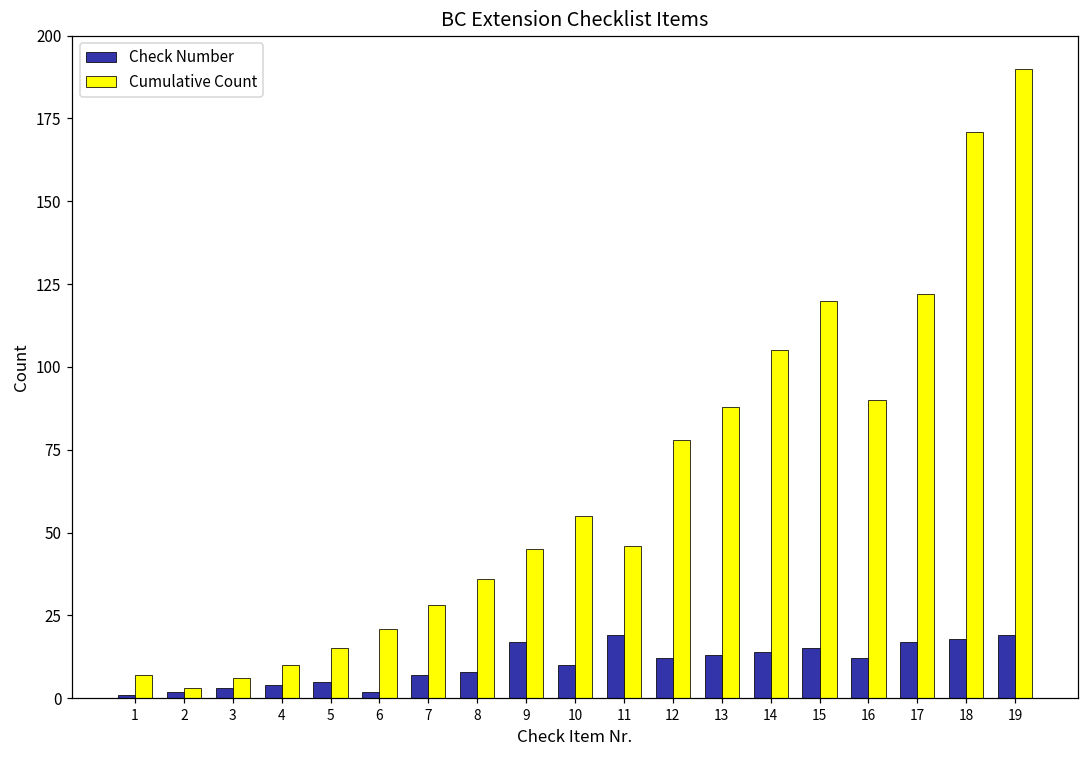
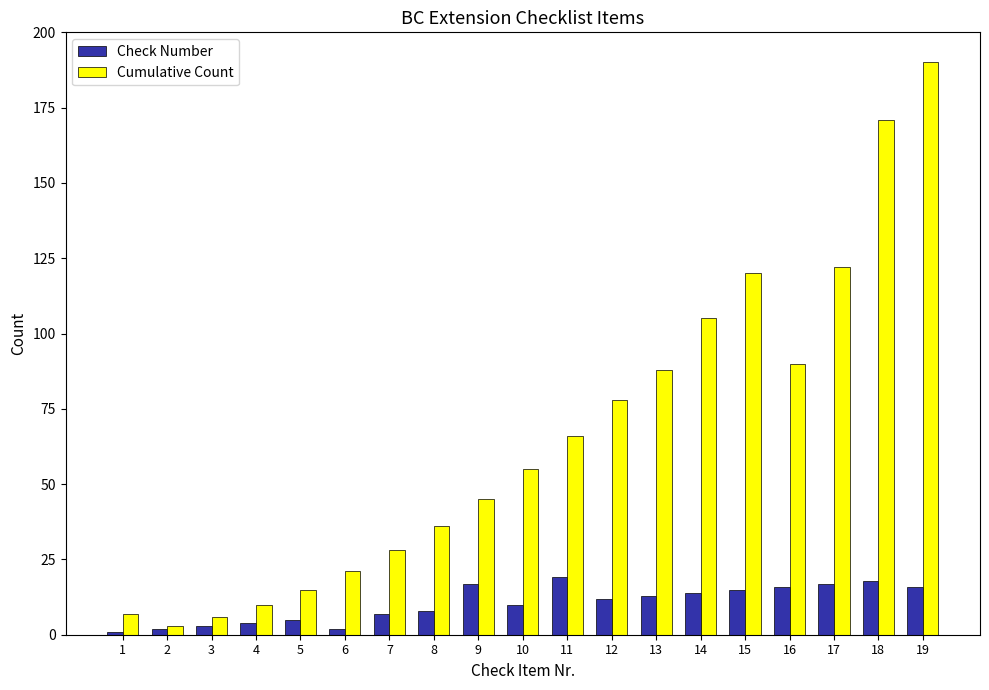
Cumulative Count, 11: 46 -> 66
Check Number, 16: 12 -> 16
Check Number, 19: 19 -> 16
